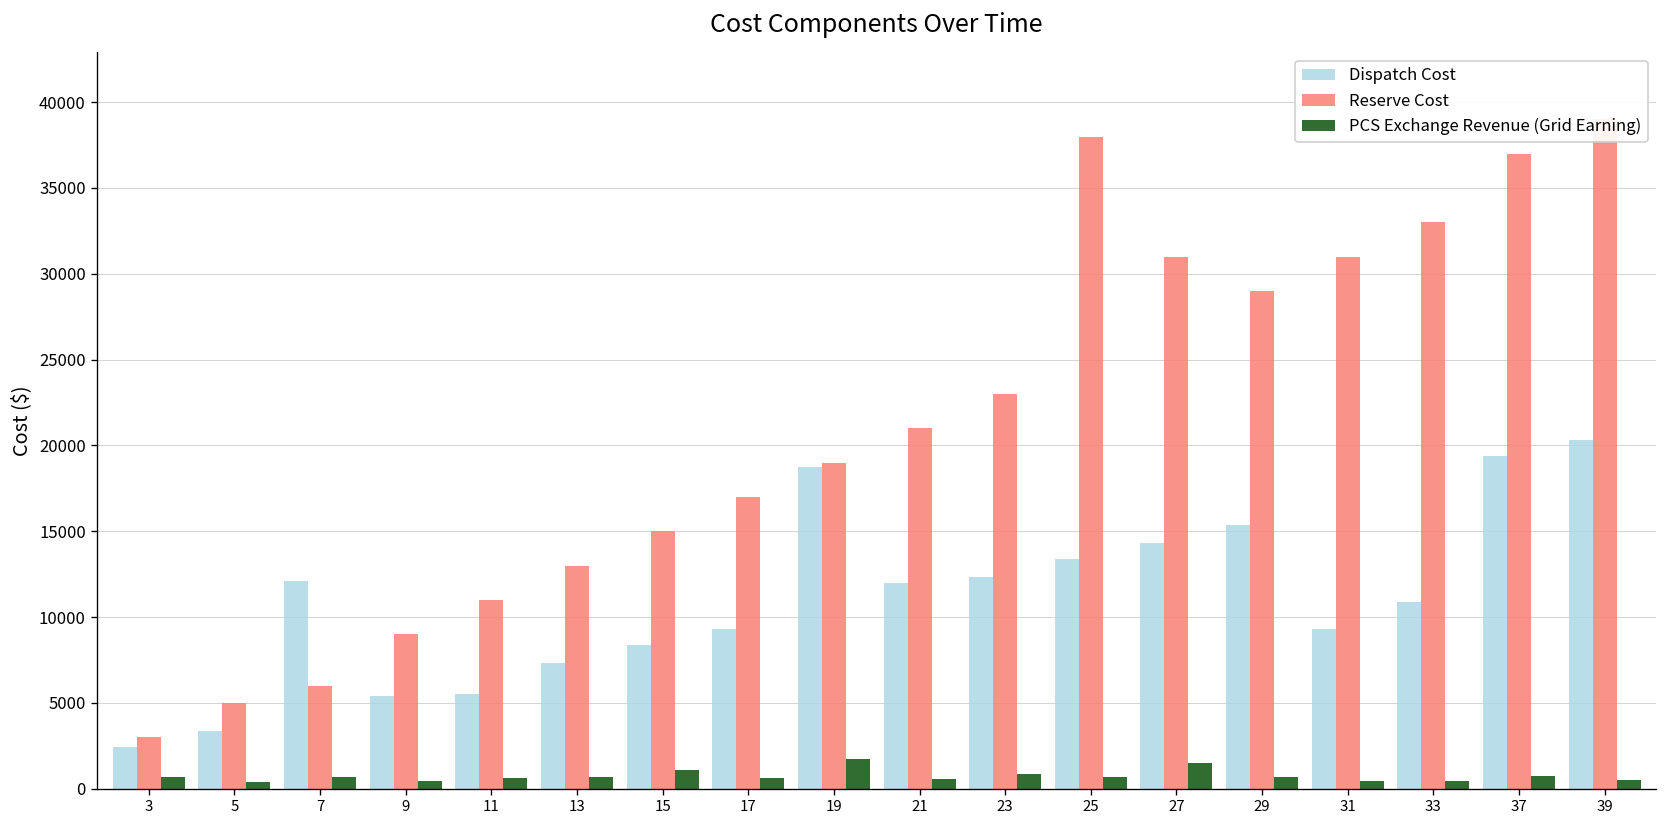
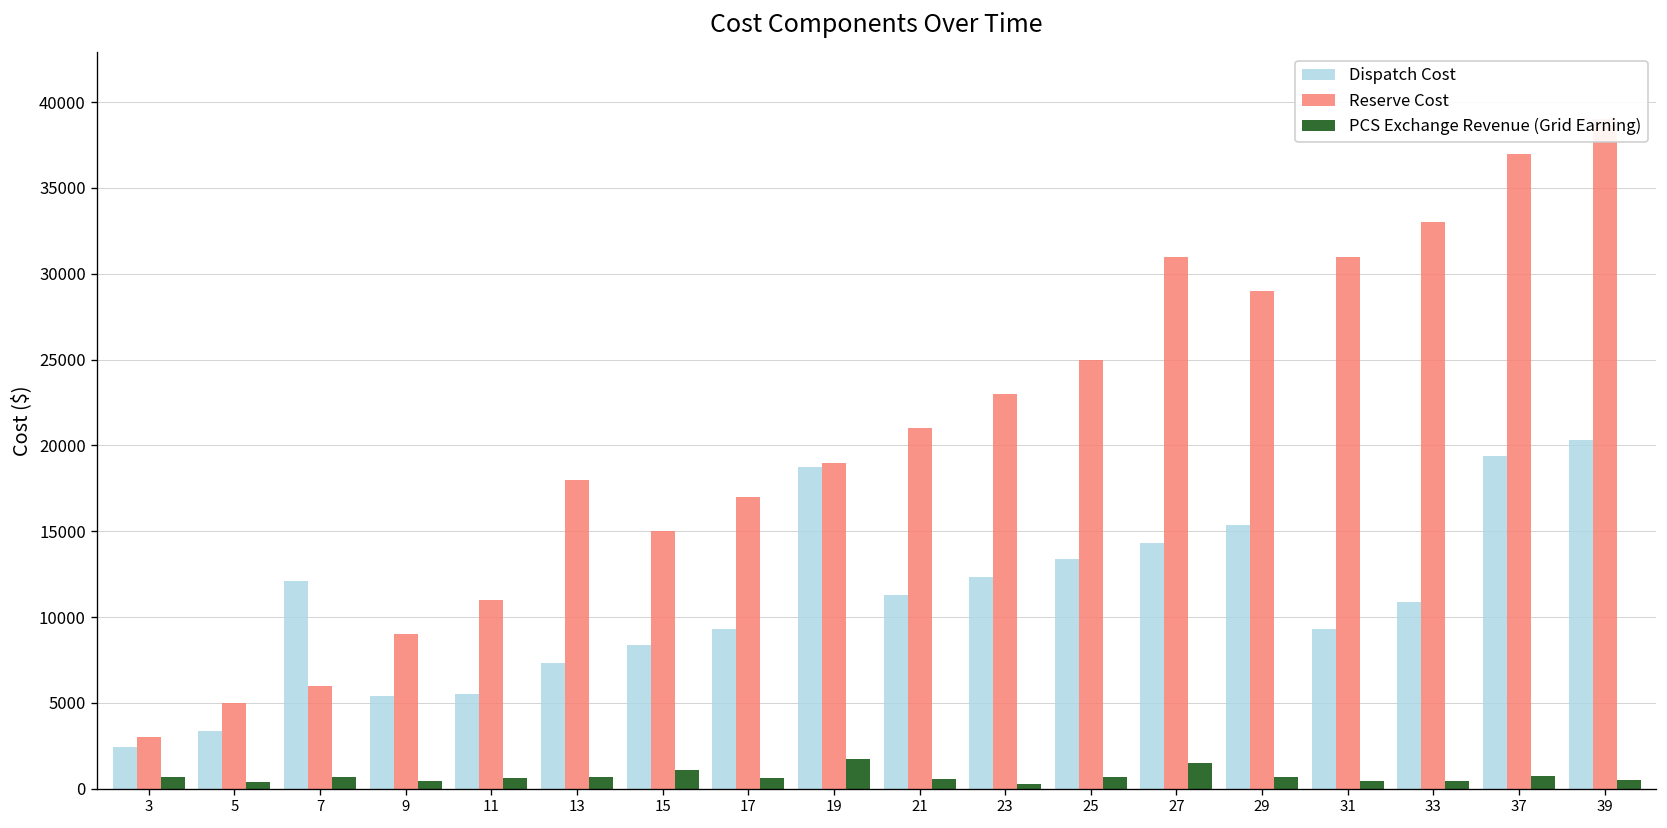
Reserve Cost, 13: 13000 -> 18000
Dispatch Cost, 21: 12000 -> 11300
PCS Exchange Revenue (Grid Earning), 23: 900 -> 300
Reserve Cost, 25: 38000 -> 25000
